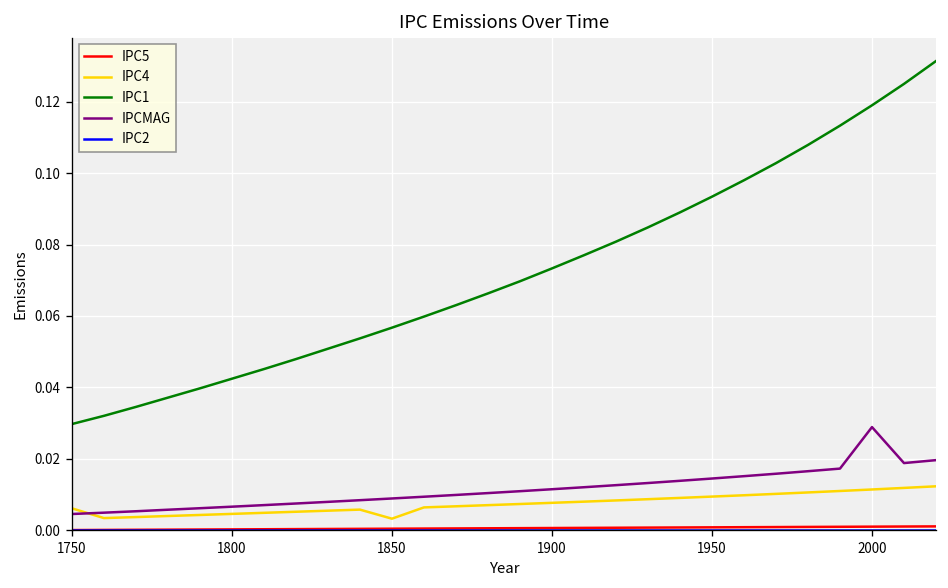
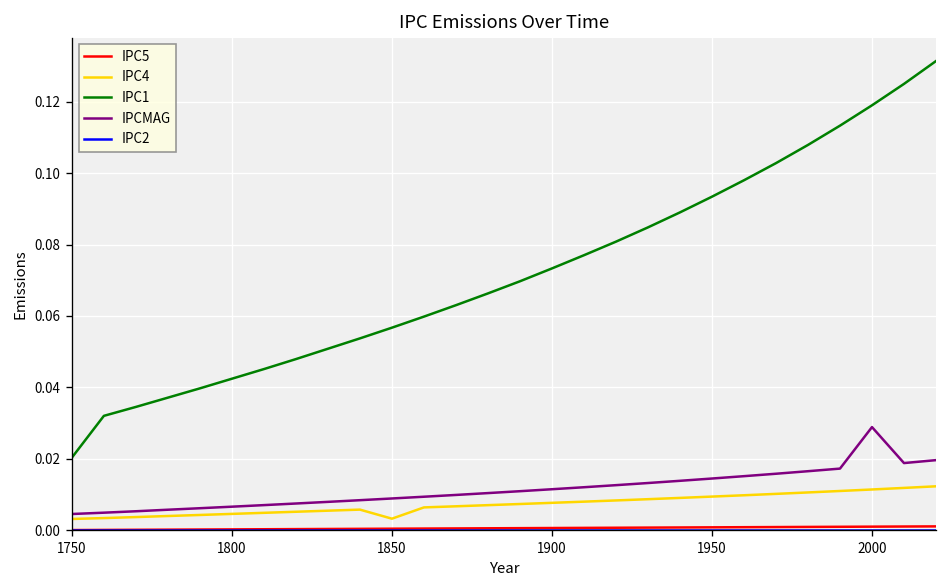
IPC4, 1750: 0.006 -> 0.003
IPC1, 1750: 0.030 -> 0.020
